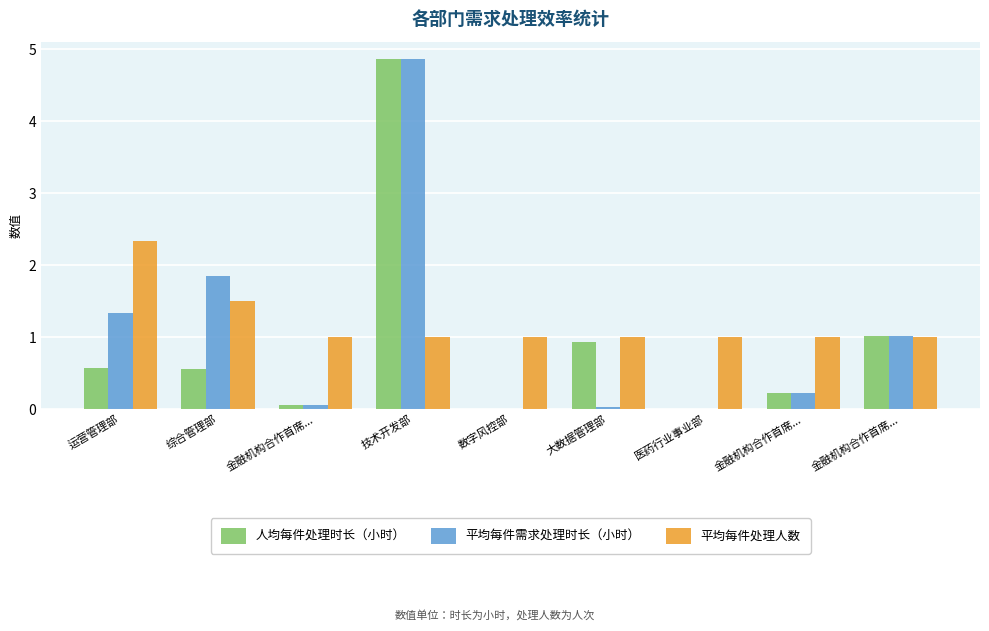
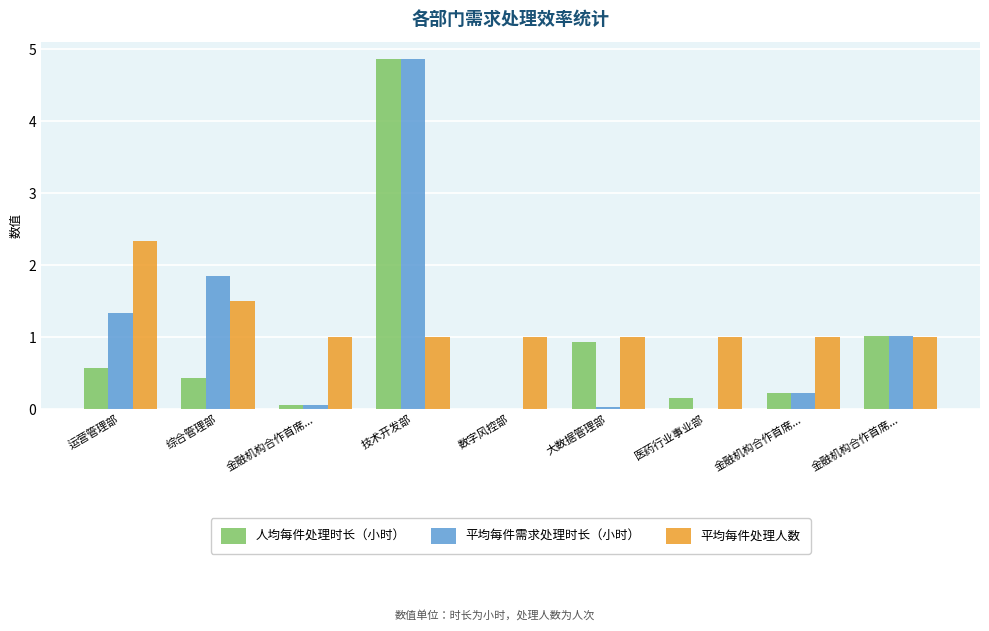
人均每件处理时长（小时）, 综合管理部: 0.6 -> 0.4
人均每件处理时长（小时）, 医药行业事业部: 0.0 -> 0.2
